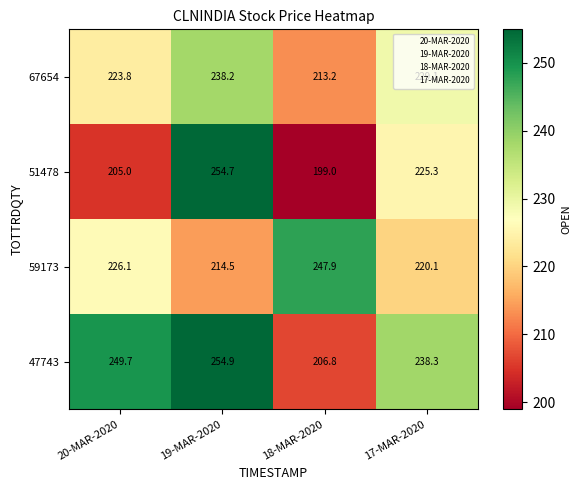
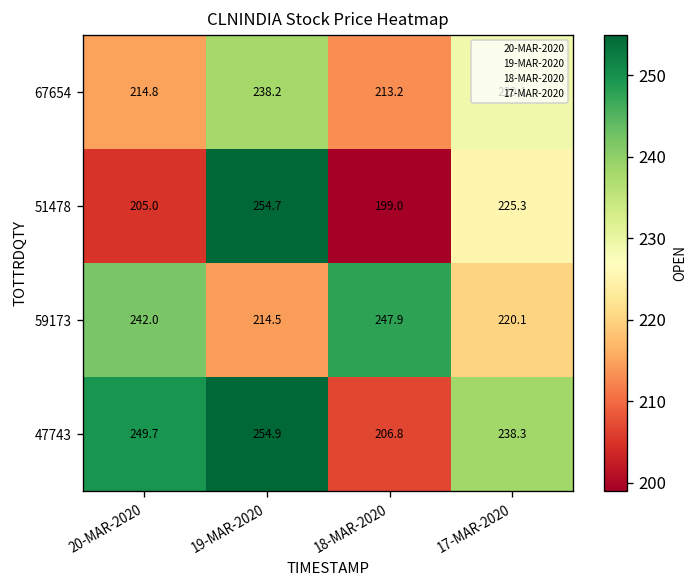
67654, 20-MAR-2020: 223.8 -> 214.8
59173, 20-MAR-2020: 226.1 -> 242.0
